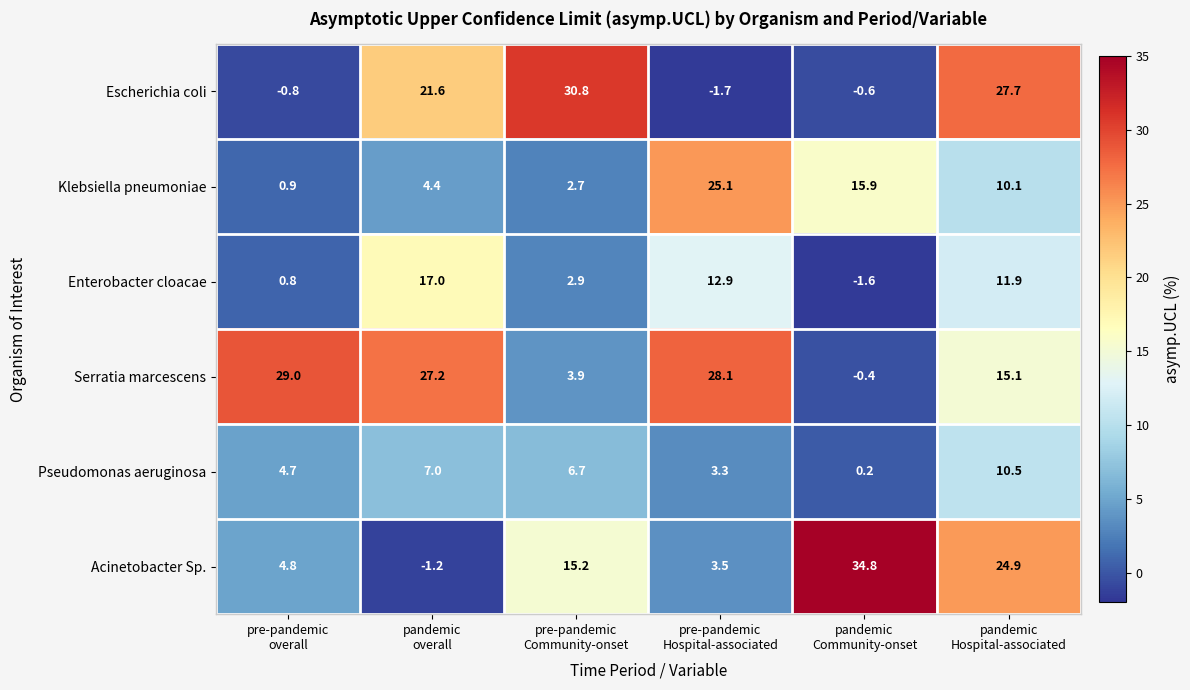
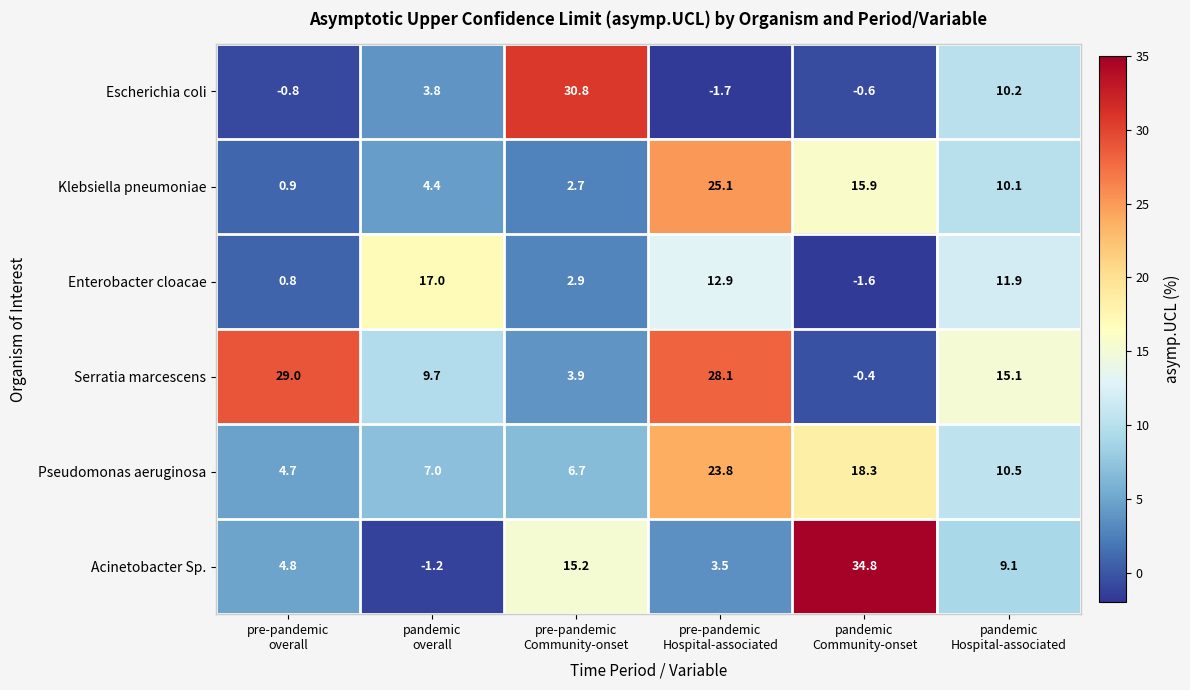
Escherichia coli, pandemic overall: 21.6 -> 3.8
Escherichia coli, pandemic Hospital-associated: 27.7 -> 10.2
Serratia marcescens, pandemic overall: 27.2 -> 9.7
Pseudomonas aeruginosa, pre-pandemic Hospital-associated: 3.3 -> 23.8
Pseudomonas aeruginosa, pandemic Community-onset: 0.2 -> 18.3
Acinetobacter Sp., pandemic Hospital-associated: 24.9 -> 9.1
